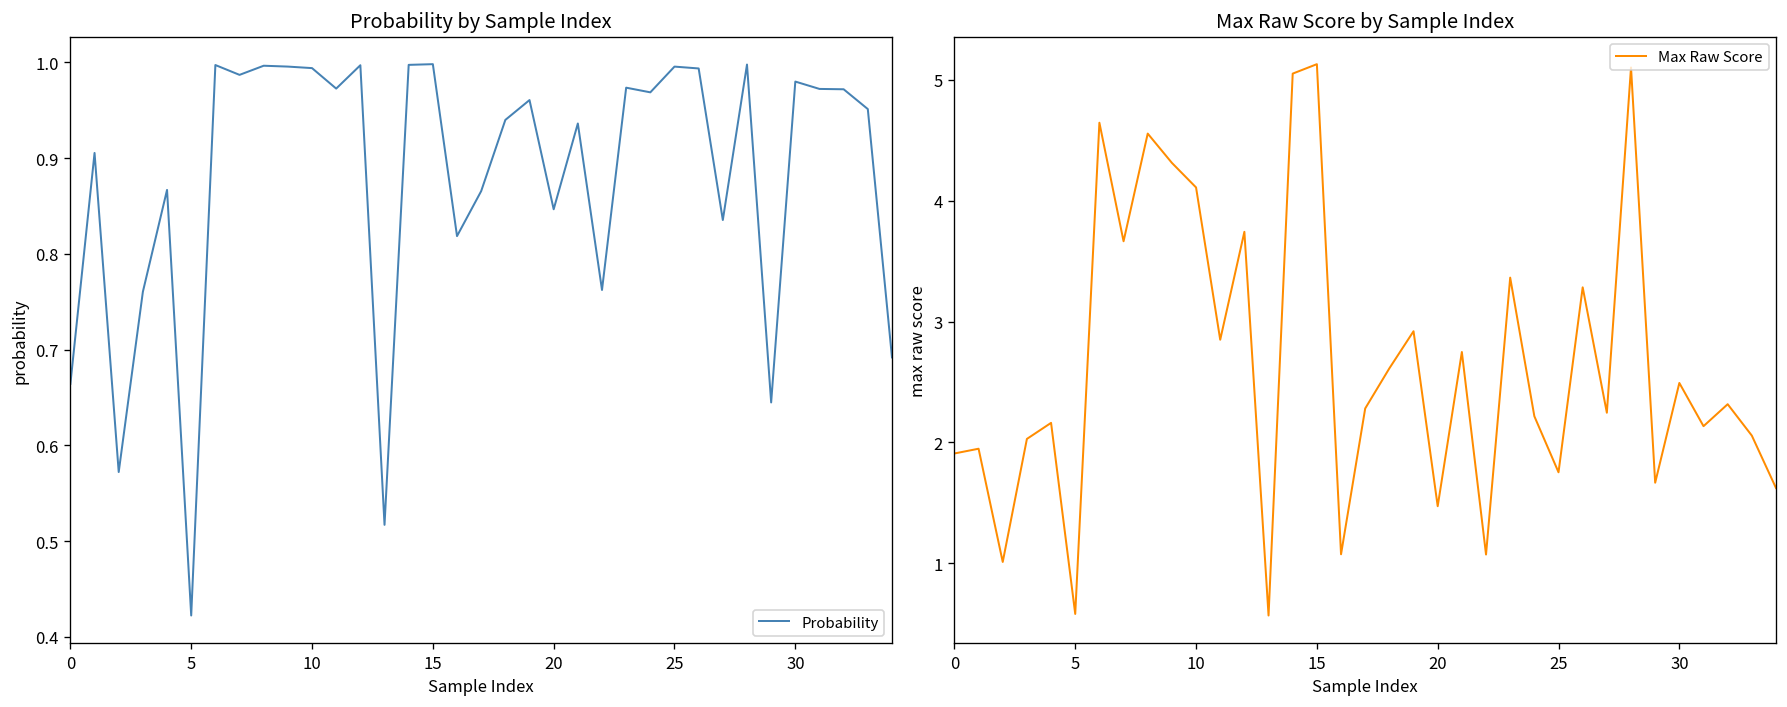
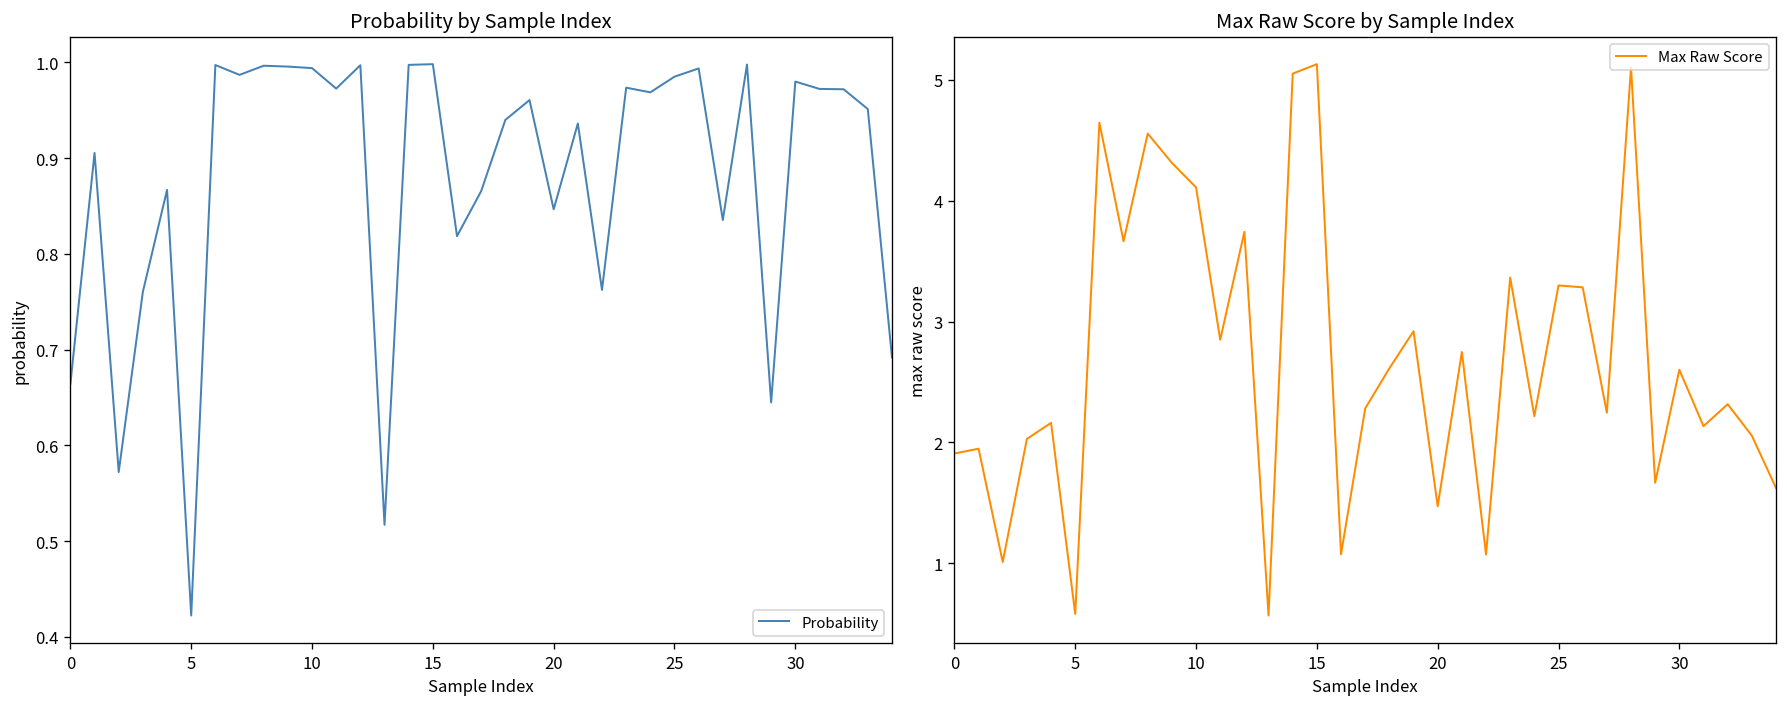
Probability by Sample Index, 25: 1.00 -> 0.98
Max Raw Score by Sample Index, 25: 1.75 -> 3.30
Max Raw Score by Sample Index, 30: 2.49 -> 2.60
